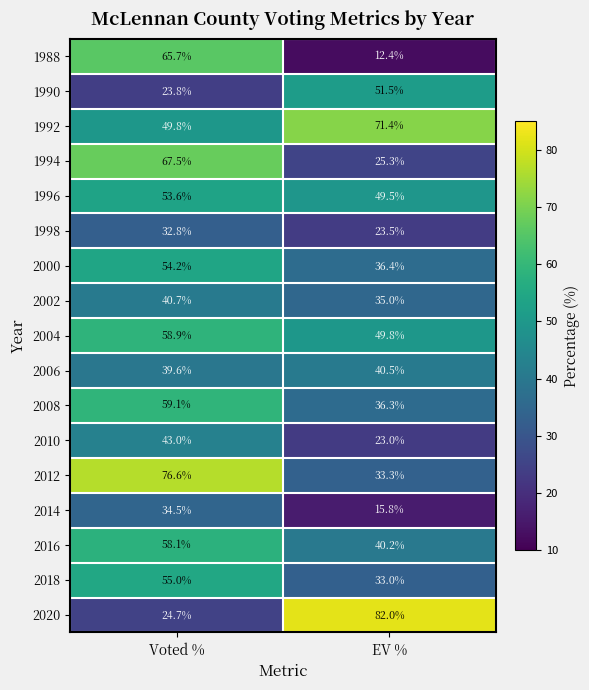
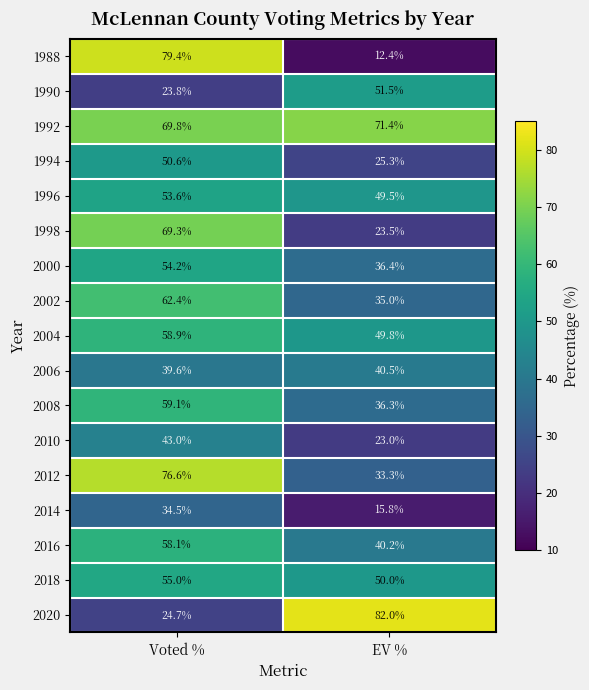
1988, Voted %: 65.7% -> 79.4%
1992, Voted %: 49.8% -> 69.8%
1994, Voted %: 67.5% -> 50.6%
1998, Voted %: 32.8% -> 69.3%
2002, Voted %: 40.7% -> 62.4%
2018, EV %: 33.0% -> 50.0%
